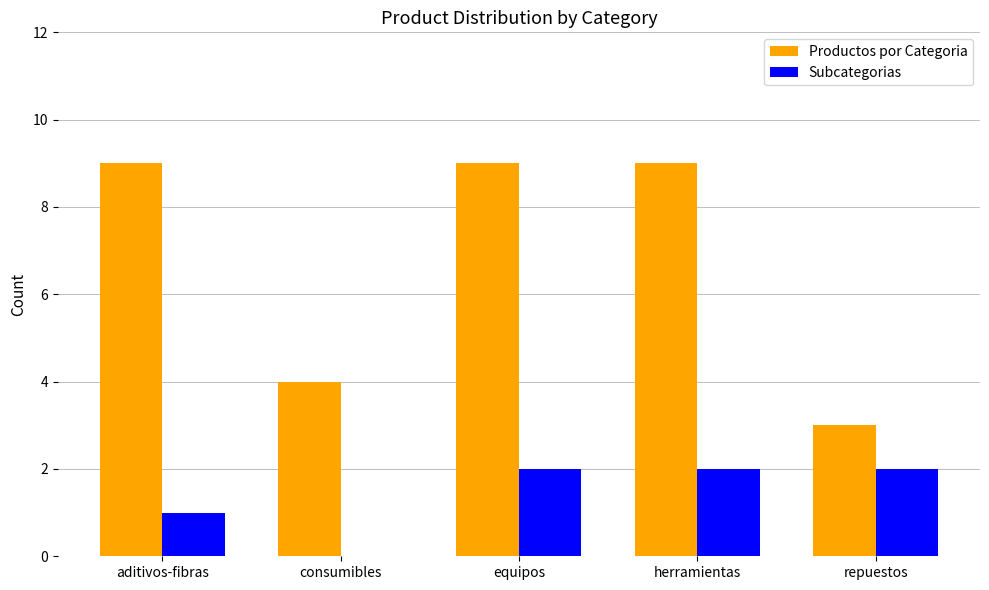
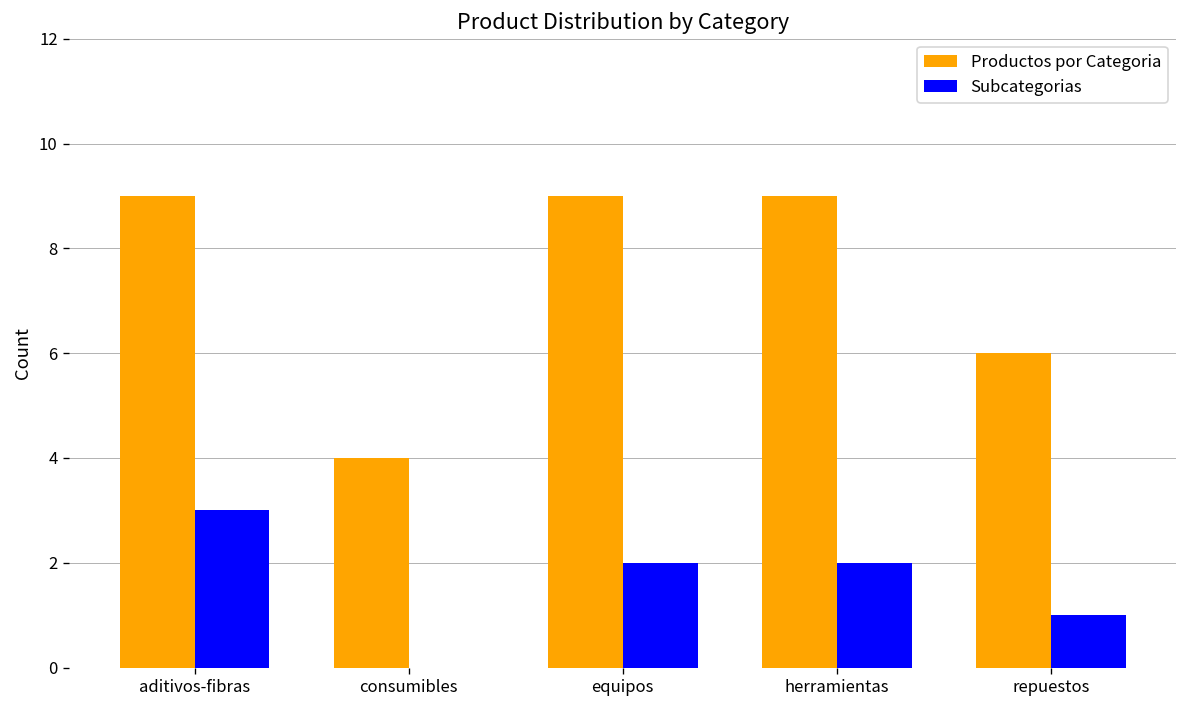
Subcategorias, aditivos-fibras: 1 -> 3
Productos por Categoria, repuestos: 3 -> 6
Subcategorias, repuestos: 2 -> 1
